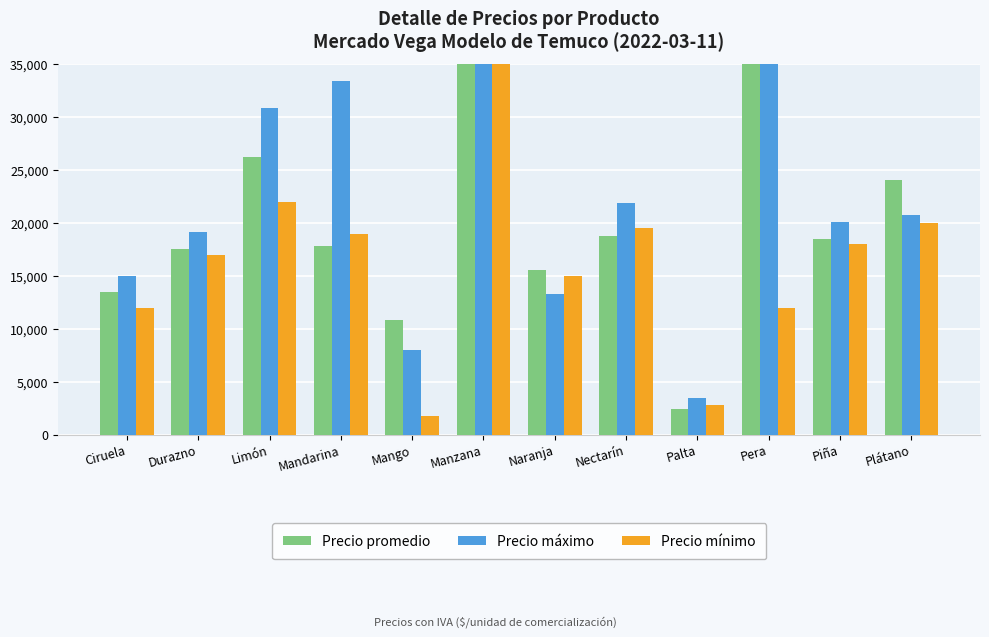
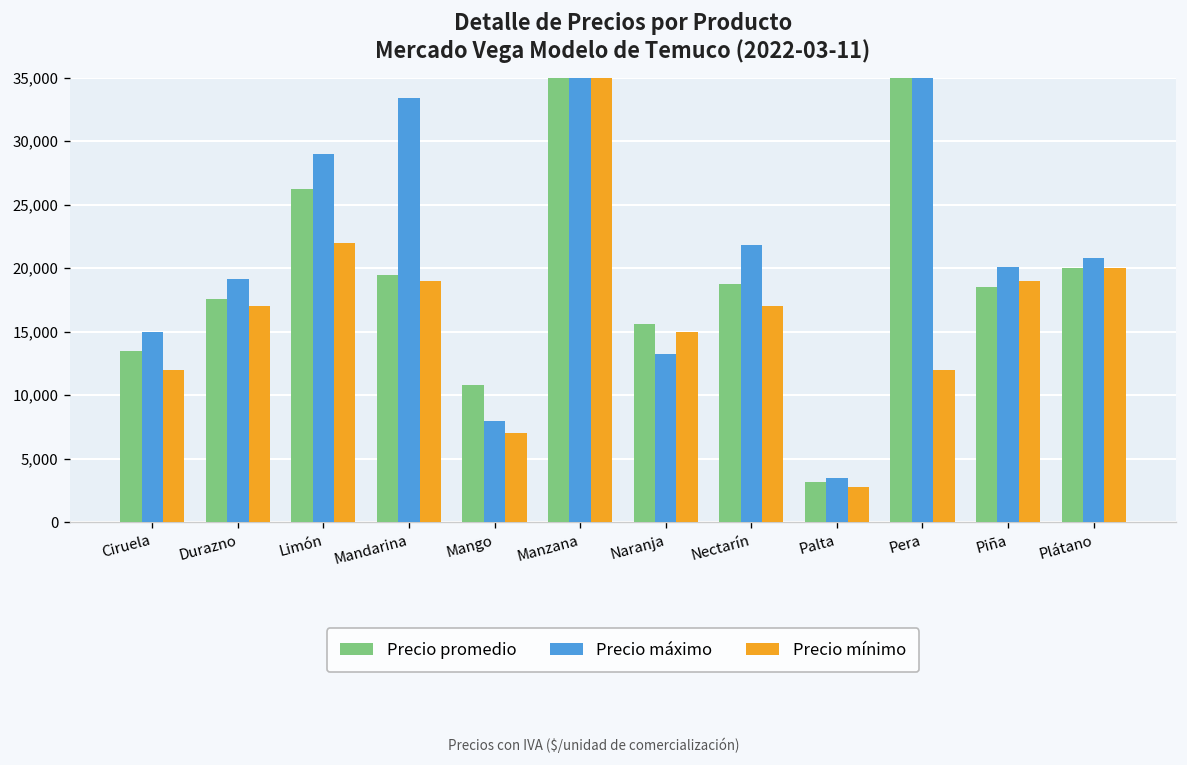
Precio máximo, Limón: 30,900 -> 29,000
Precio promedio, Mandarina: 17,800 -> 19,500
Precio mínimo, Mango: 1,800 -> 7,000
Precio mínimo, Nectarín: 19,600 -> 17,000
Precio promedio, Palta: 2,400 -> 3,200
Precio mínimo, Piña: 18,000 -> 19,000
Precio promedio, Plátano: 24,000 -> 20,000
